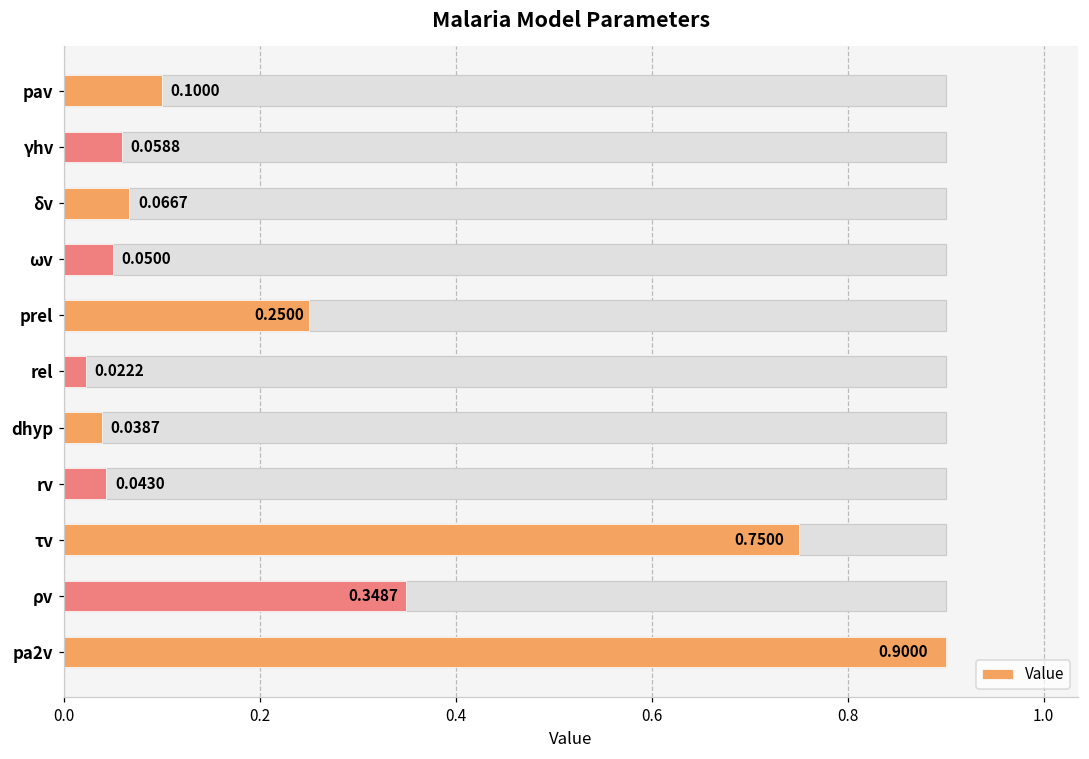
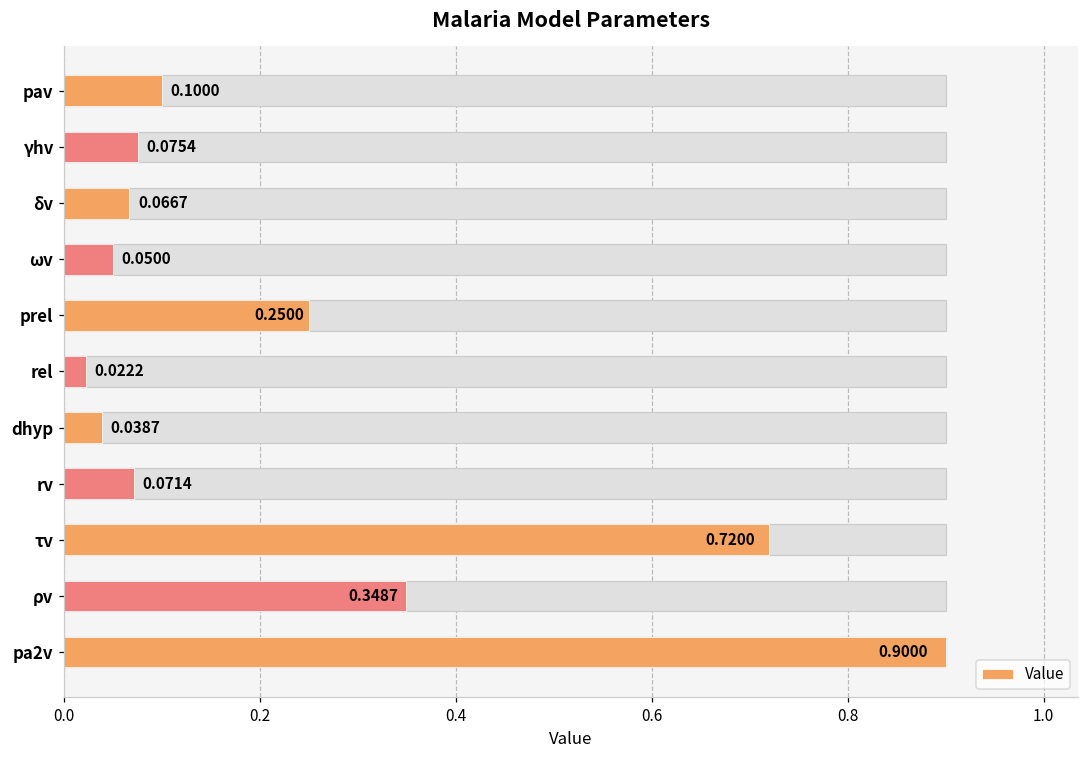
Value, γhv: 0.0588 -> 0.0754
Value, rv: 0.0430 -> 0.0714
Value, τv: 0.7500 -> 0.7200
